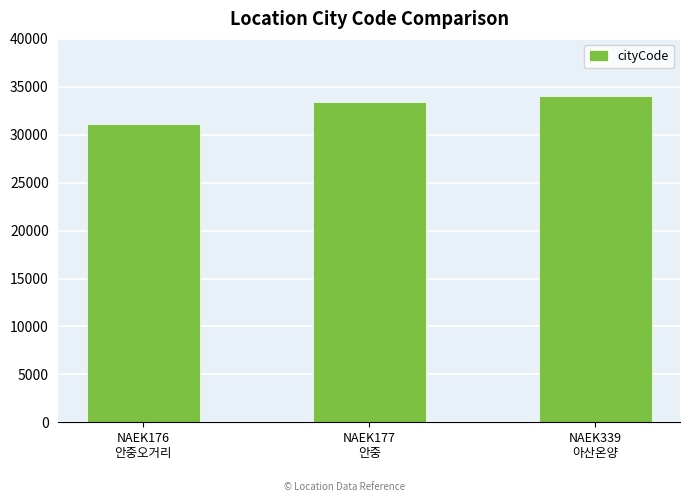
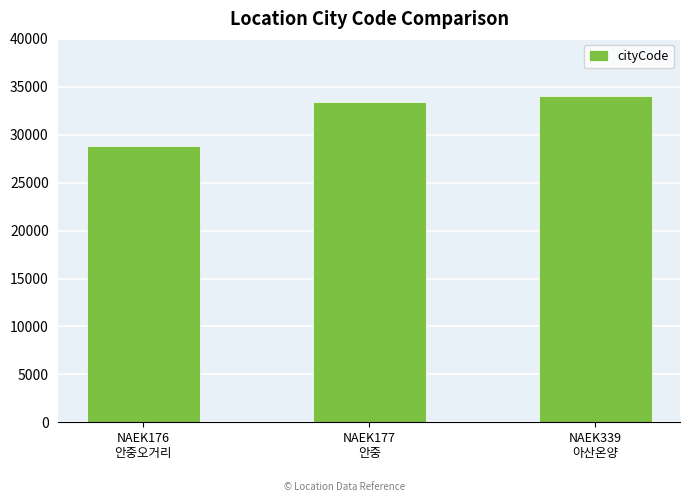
NAEK176 안중오거리: 31000 -> 29000
